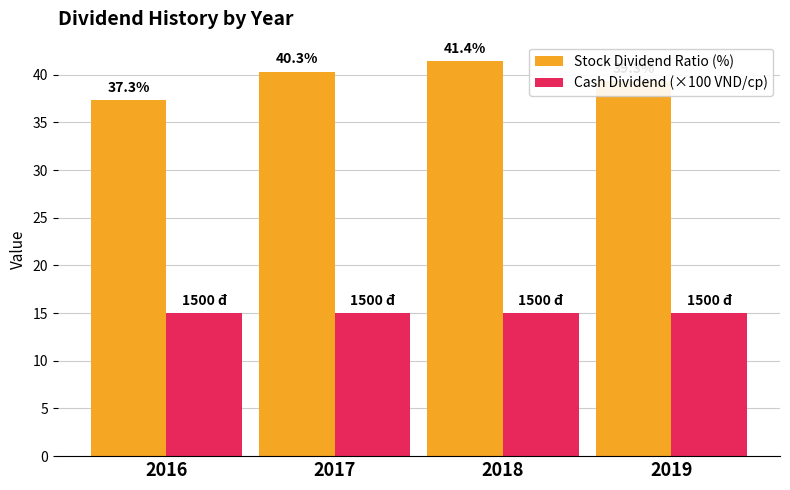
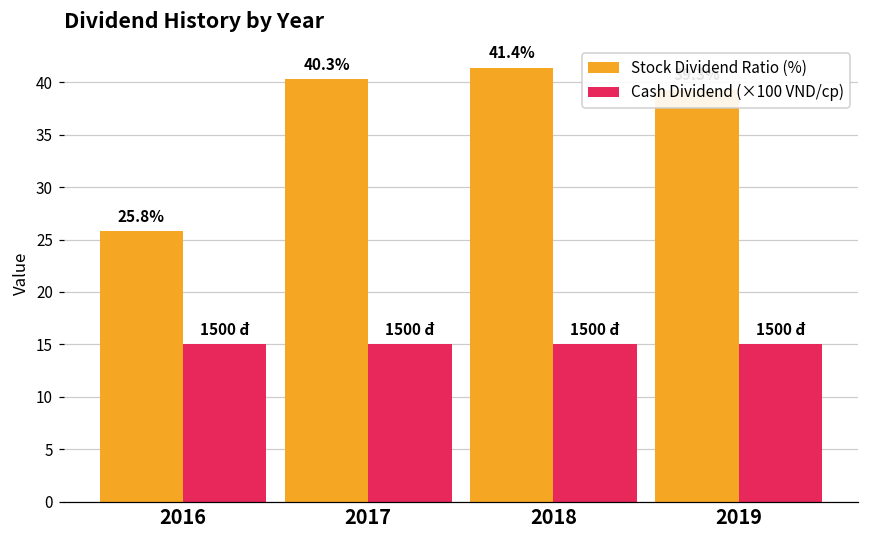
Stock Dividend Ratio (%), 2016: 37.3% -> 25.8%
